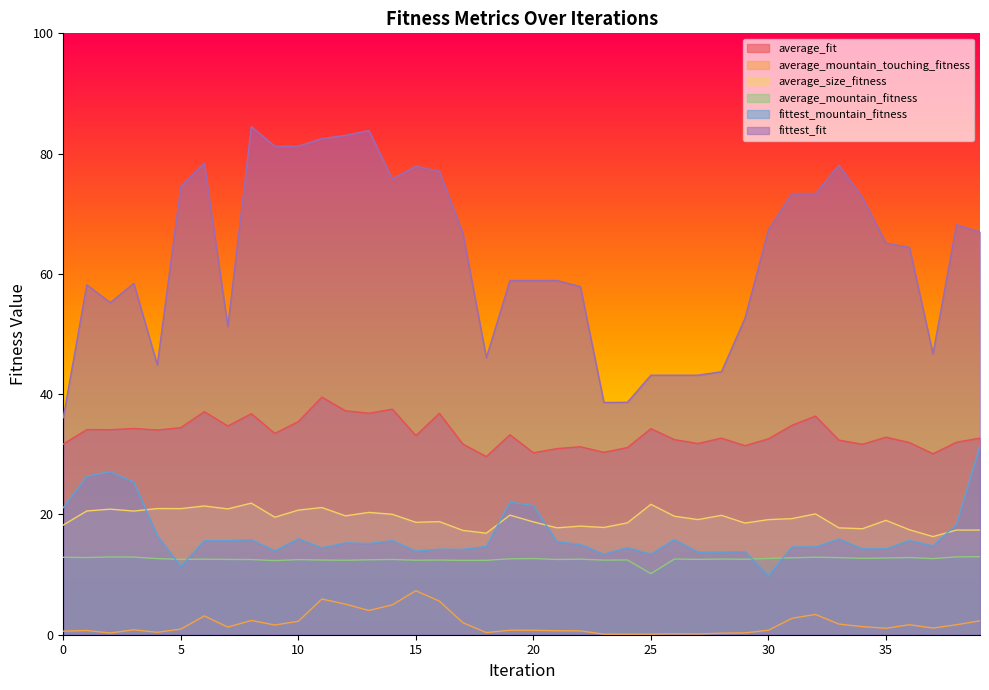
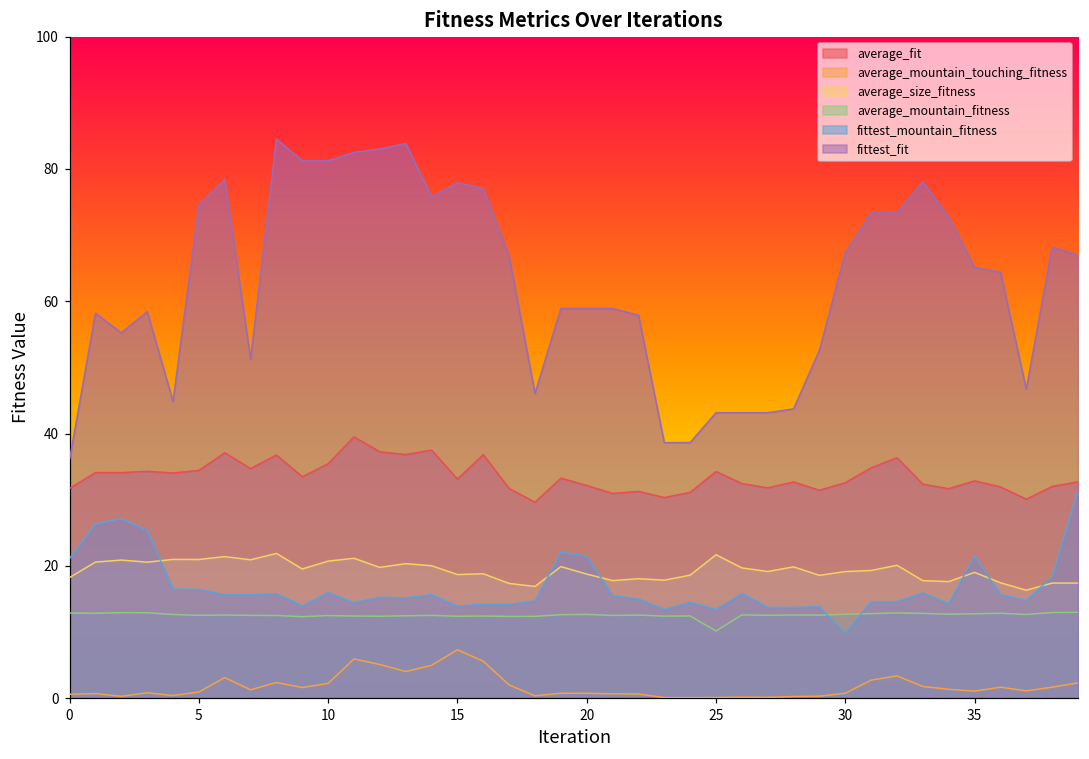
fittest_mountain_fitness, 5: 11 -> 16
average_fit, 20: 30 -> 32
fittest_mountain_fitness, 35: 14 -> 22
